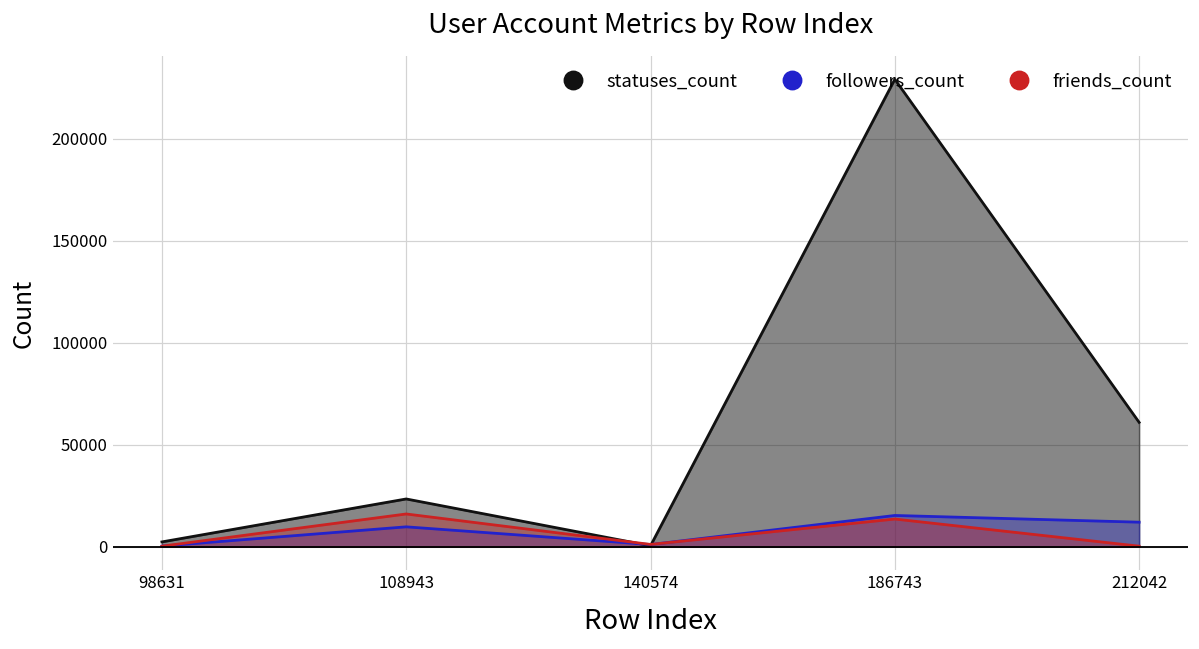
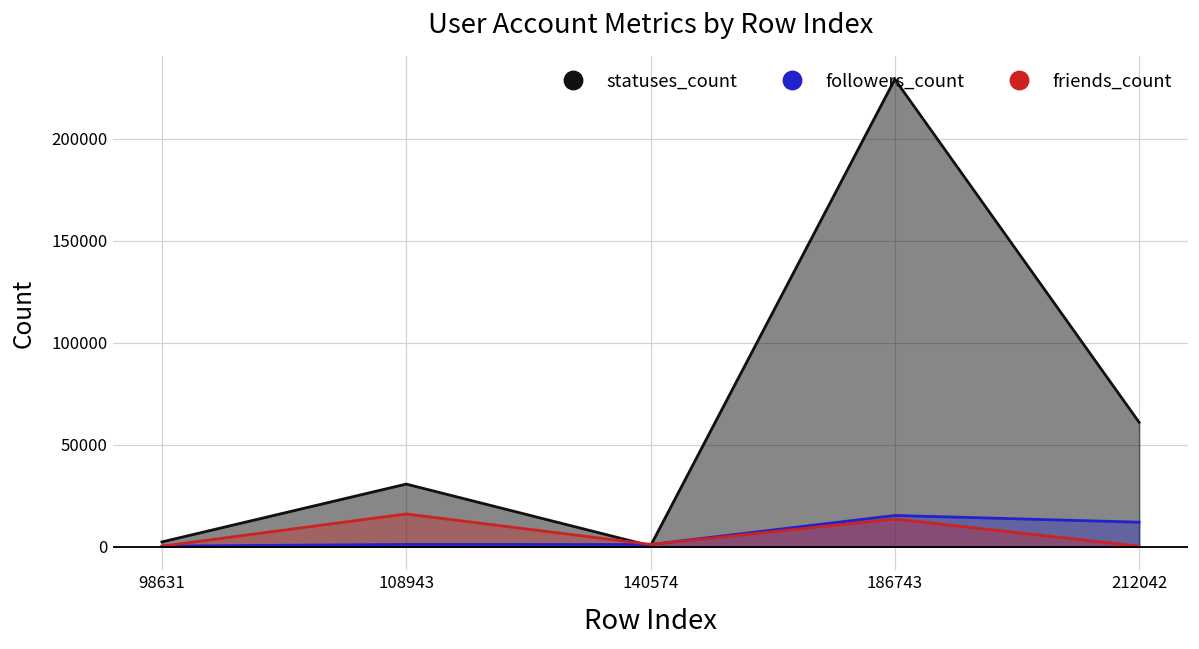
statuses_count, 108943: 23000 -> 31000
followers_count, 108943: 10000 -> 1000
